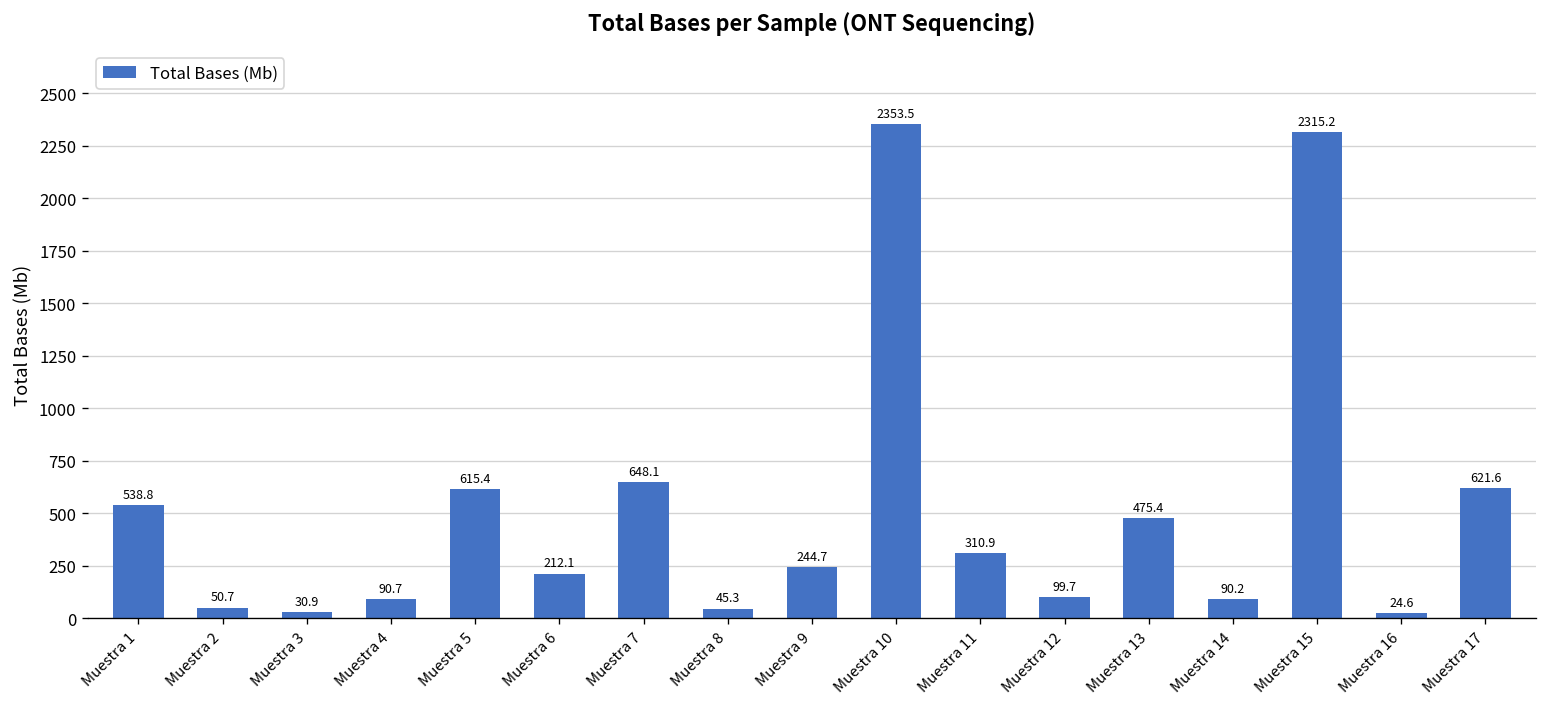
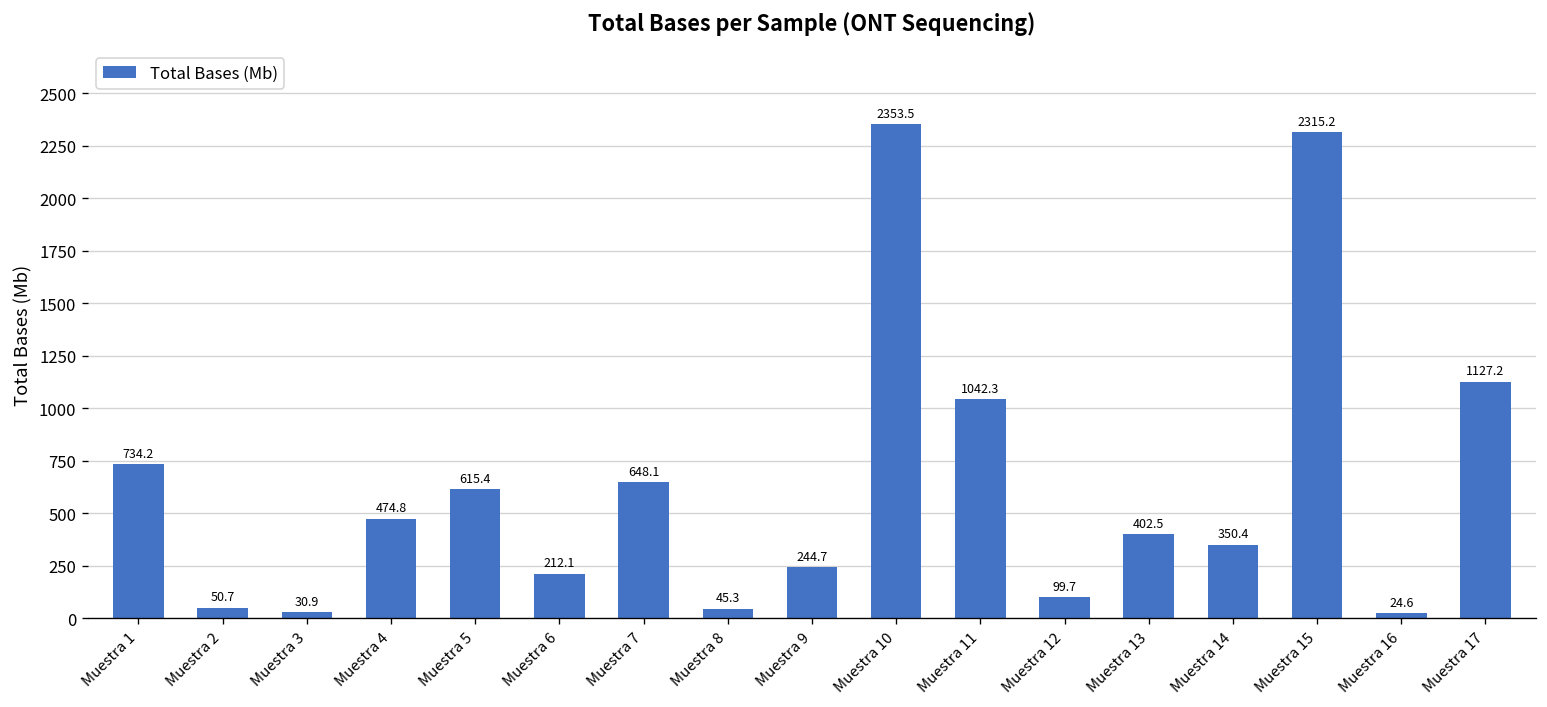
Muestra 1: 538.8 -> 734.2
Muestra 4: 90.7 -> 474.8
Muestra 11: 310.9 -> 1042.3
Muestra 13: 475.4 -> 402.5
Muestra 14: 90.2 -> 350.4
Muestra 17: 621.6 -> 1127.2
